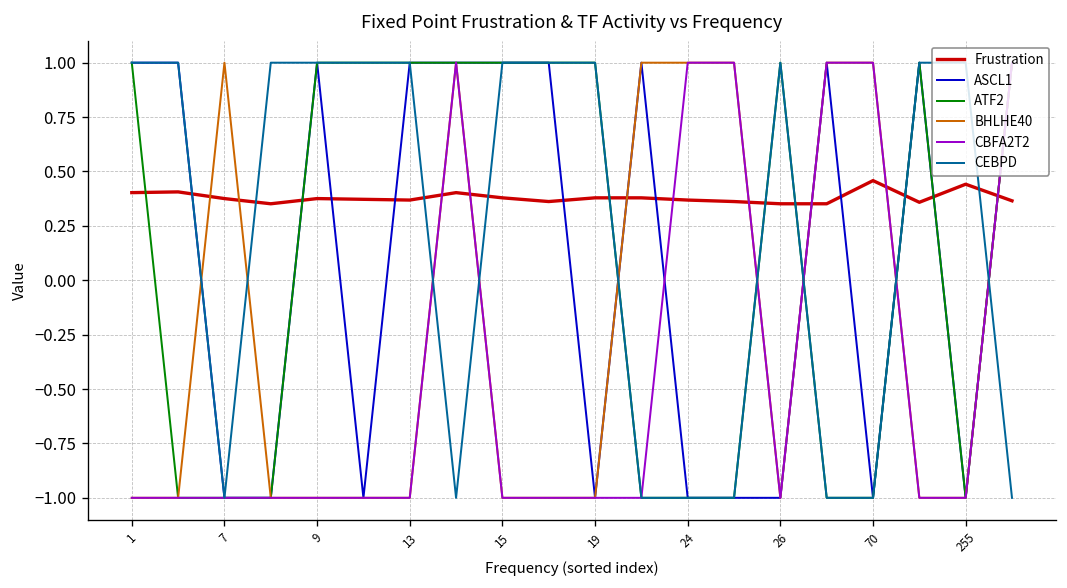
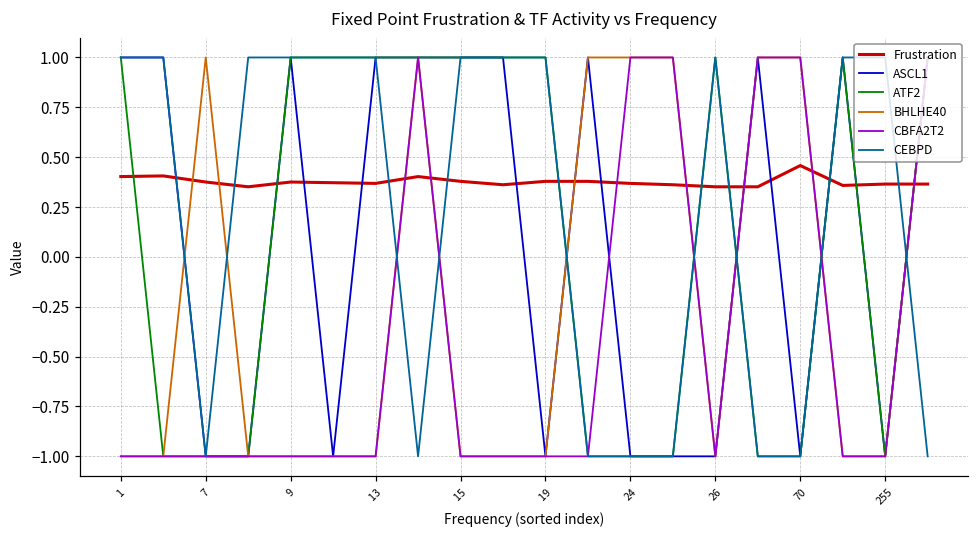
Frustration, 255: 0.44 -> 0.37
